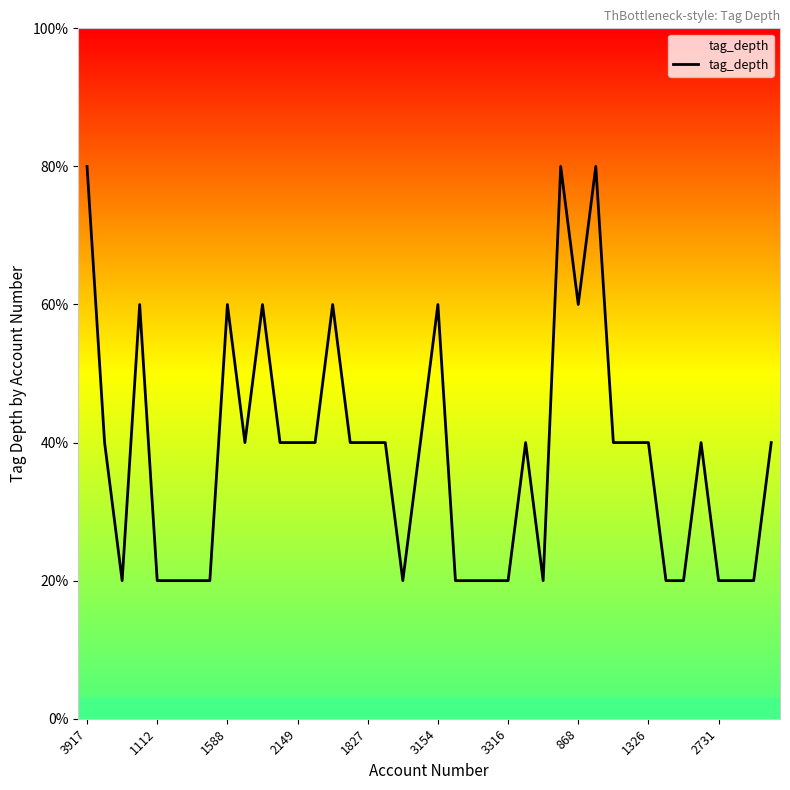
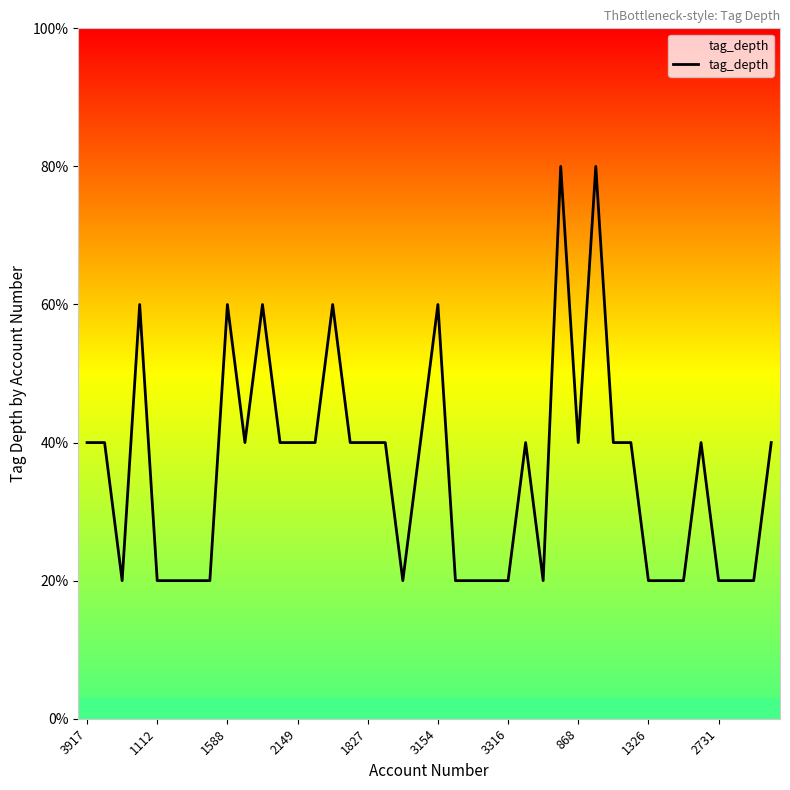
3917: 80% -> 40%
868: 60% -> 40%
1326: 40% -> 20%
